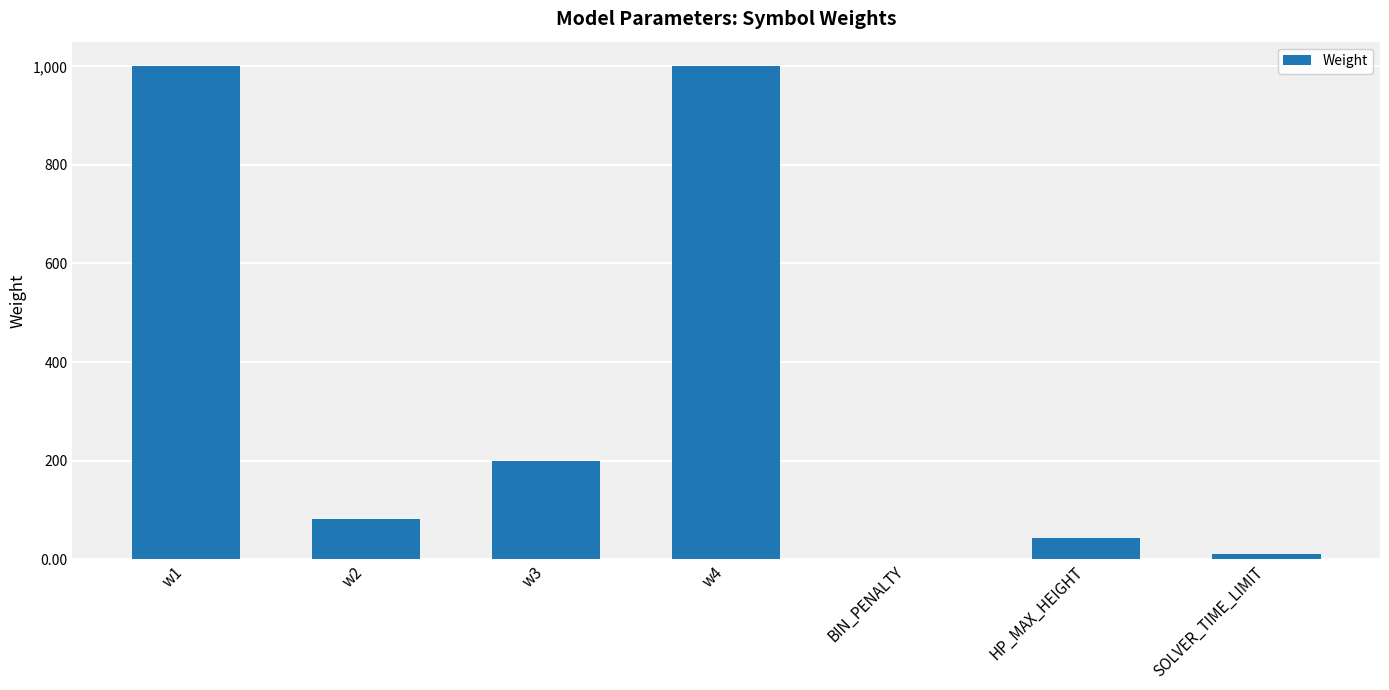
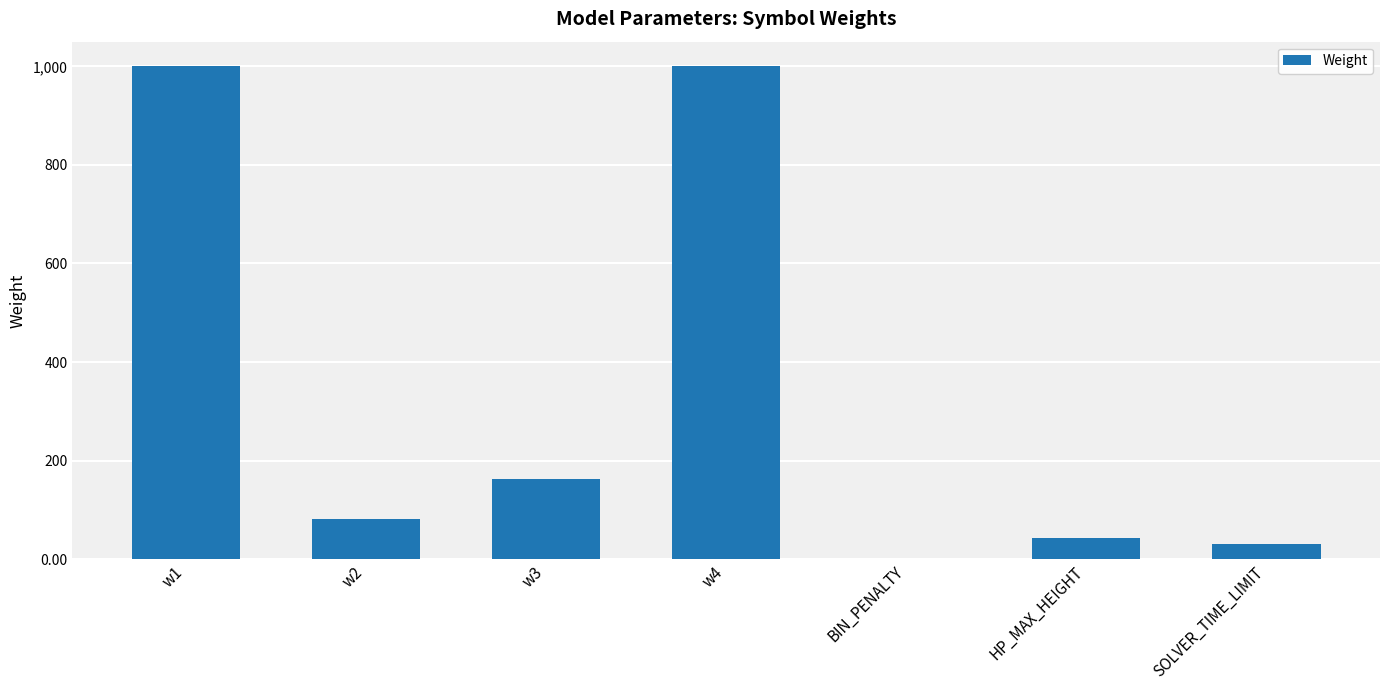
w3: 200 -> 160
SOLVER_TIME_LIMIT: 10 -> 30
